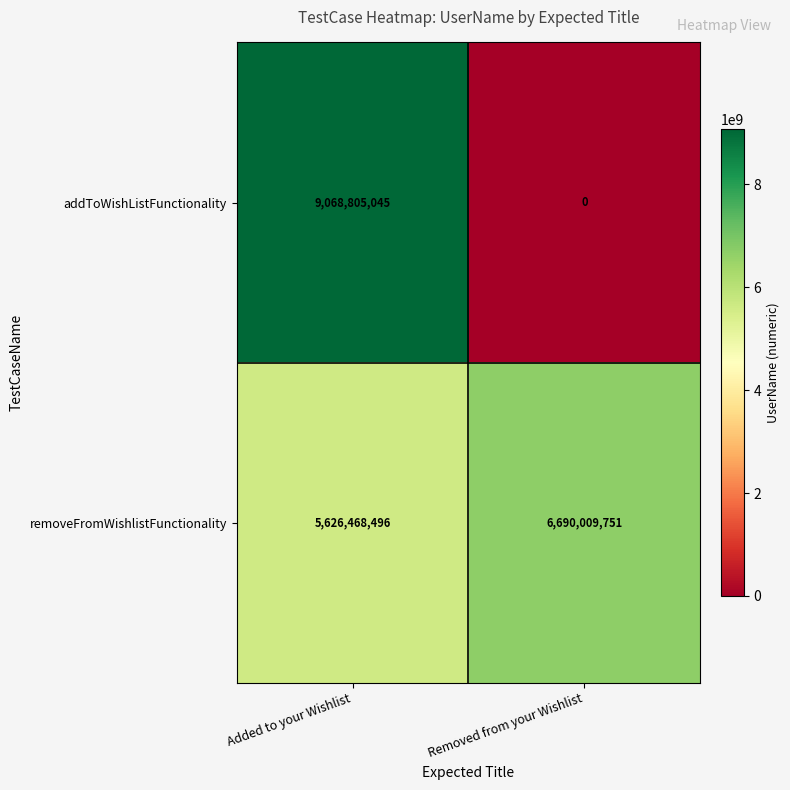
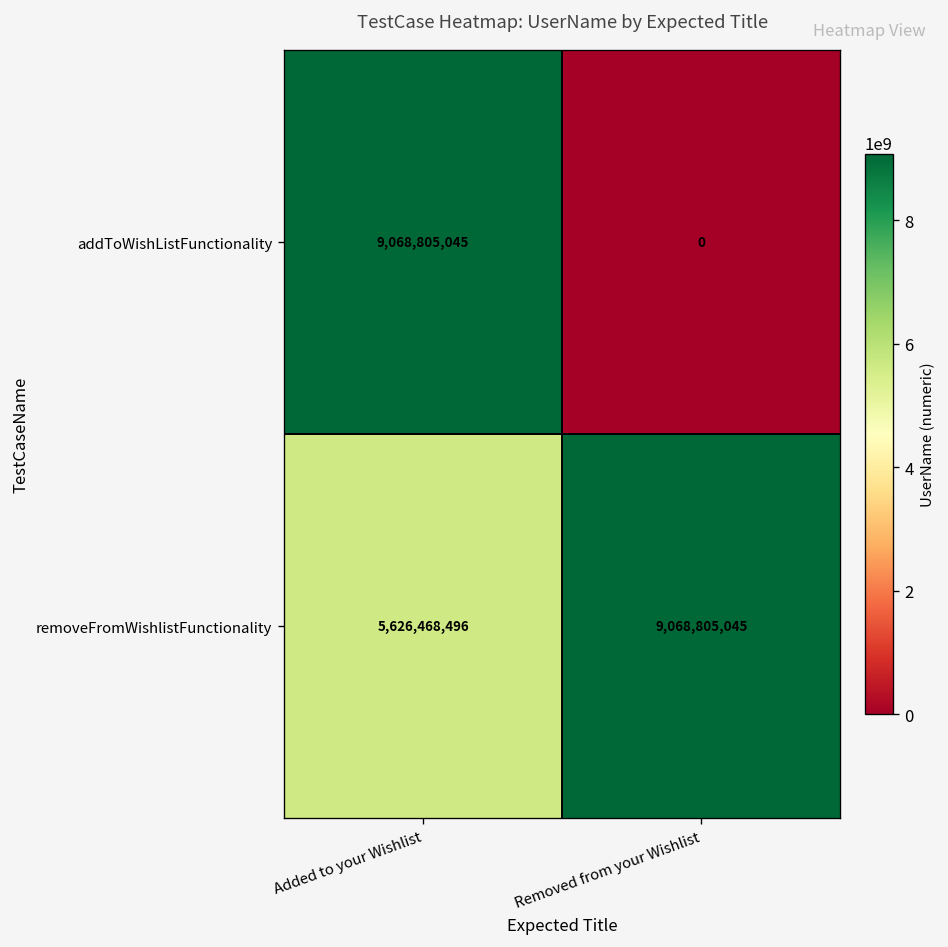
removeFromWishlistFunctionality, Removed from your Wishlist: 6,690,009,751 -> 9,068,805,045
